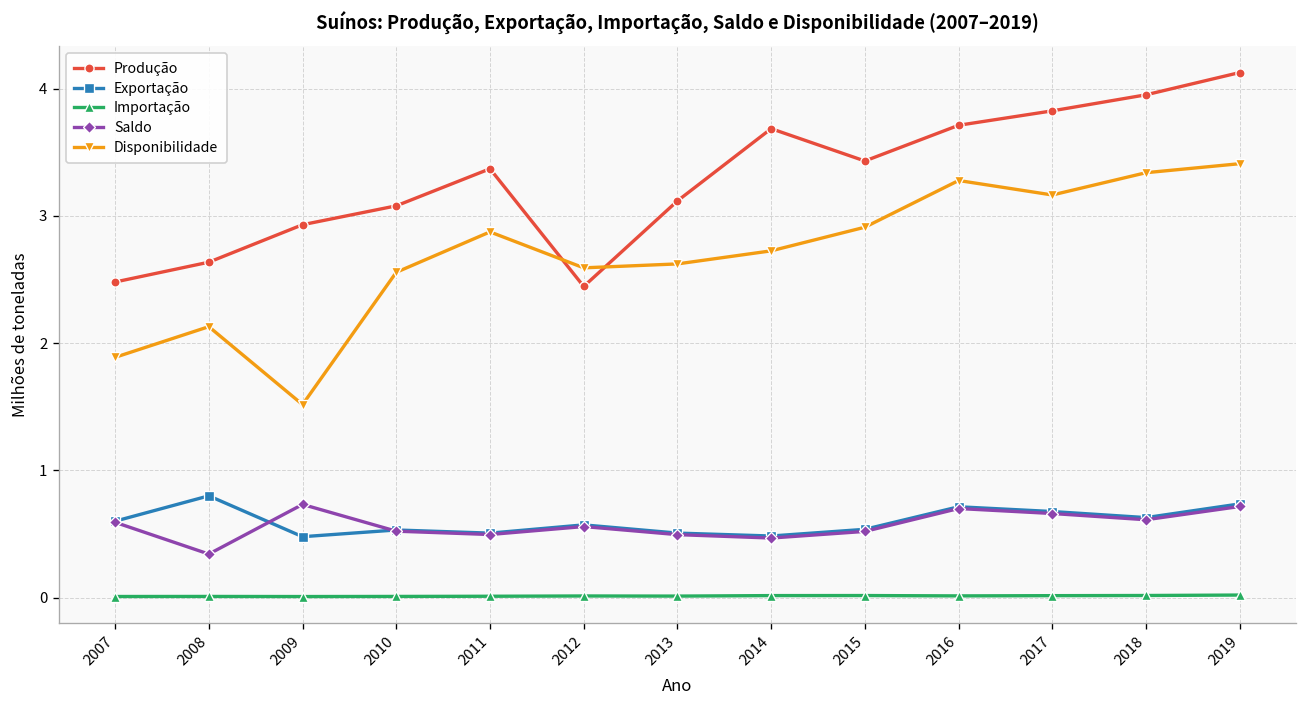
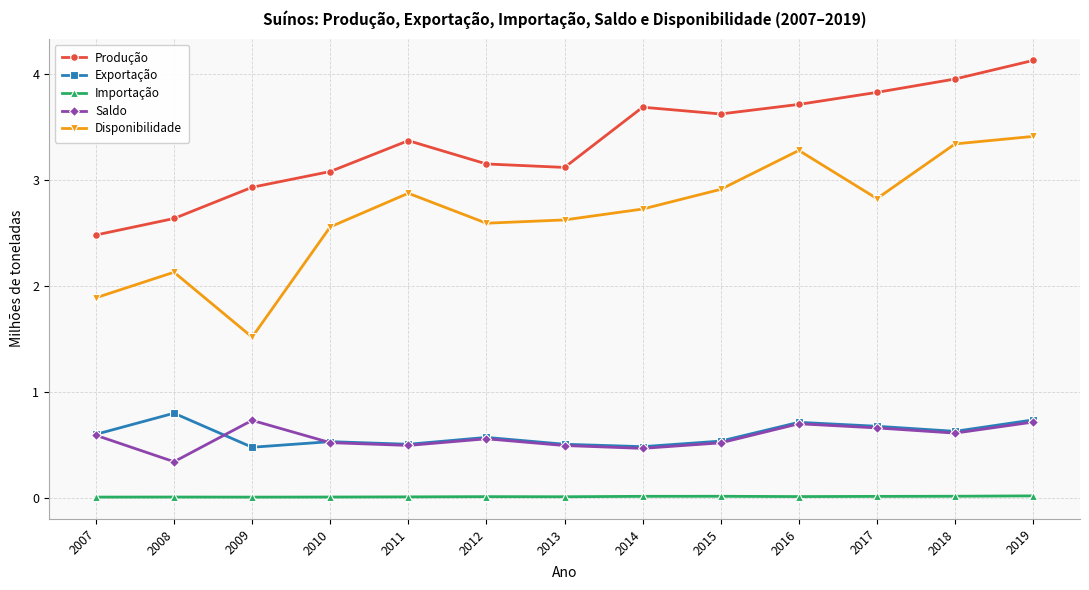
Produção, 2012: 2.45 -> 3.15
Produção, 2015: 3.43 -> 3.62
Disponibilidade, 2017: 3.16 -> 2.82
